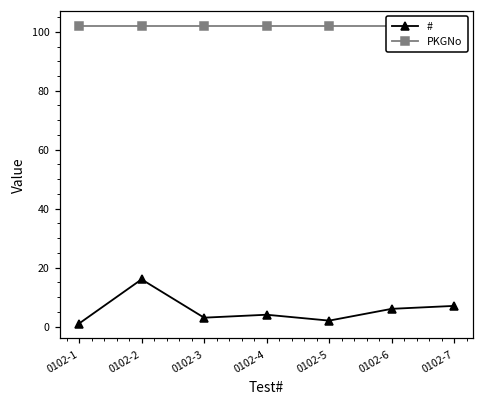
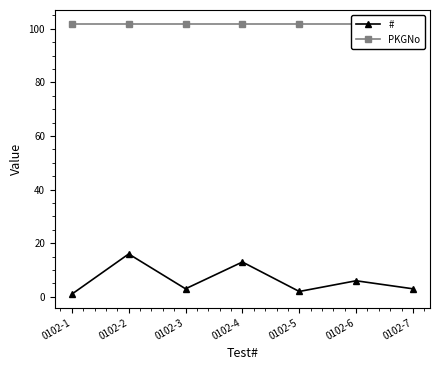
#, 0102-4: 4 -> 13
#, 0102-7: 7 -> 3
